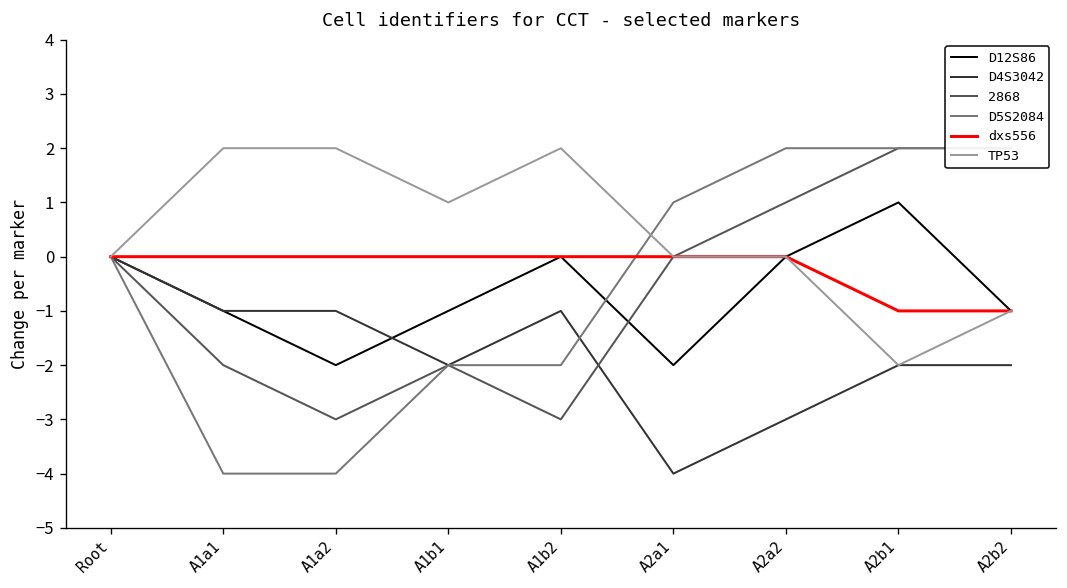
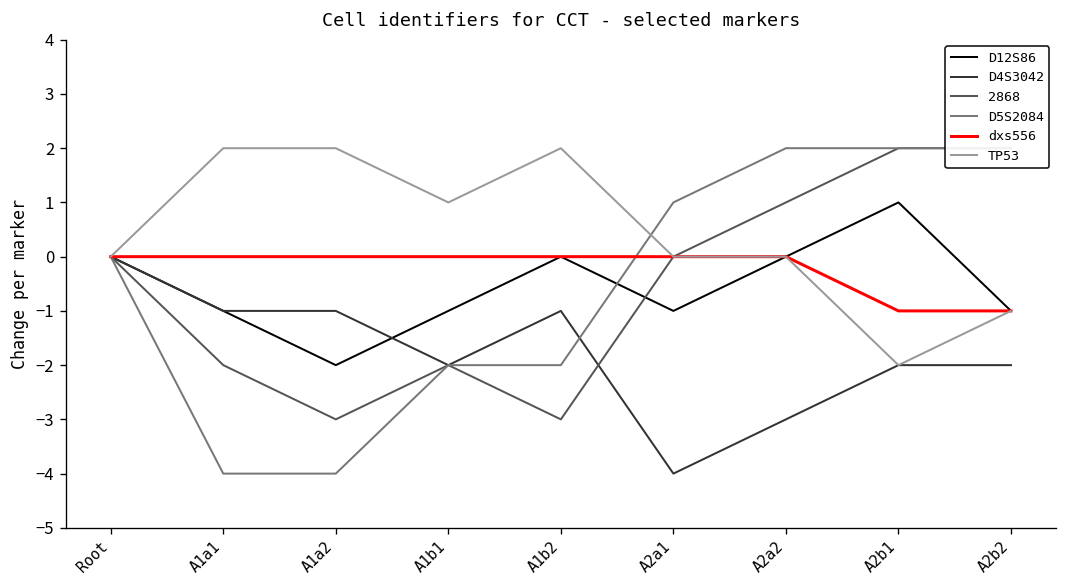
D12S86, A2a1: -2 -> -1
